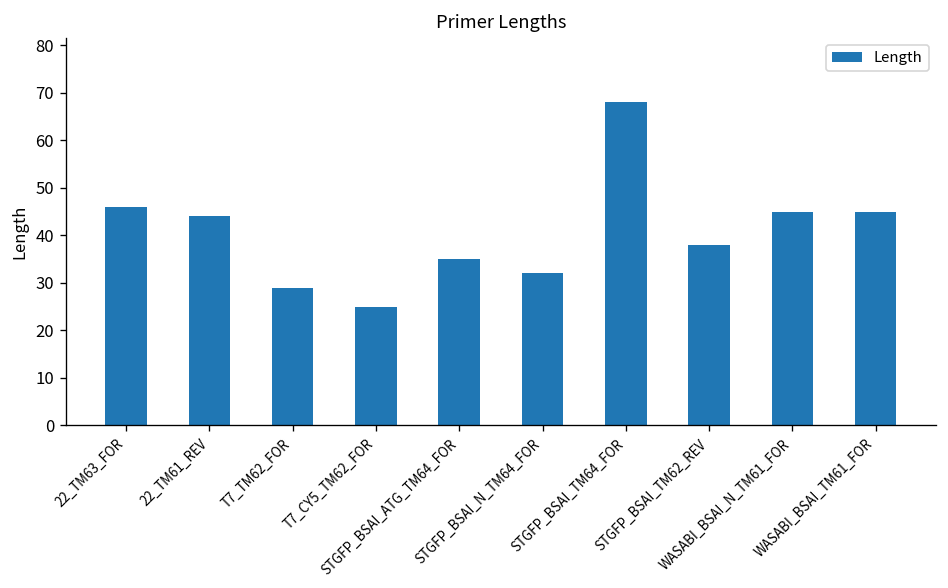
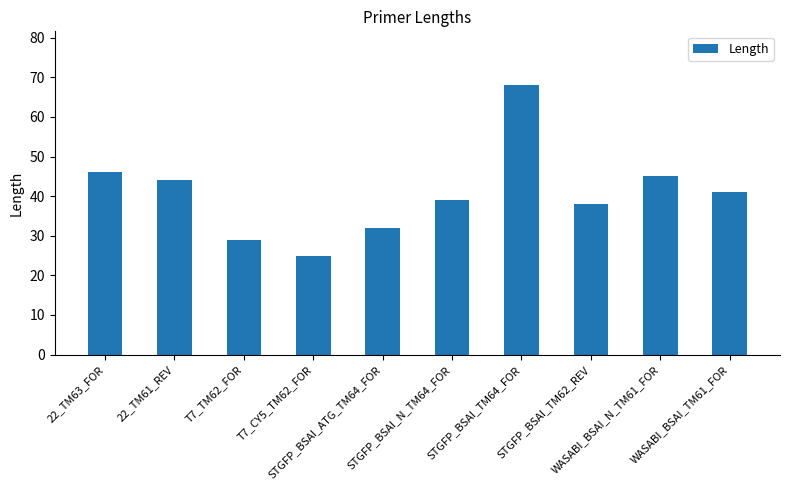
STGFP_BSAI_ATG_TM64_FOR: 35 -> 32
STGFP_BSAI_N_TM64_FOR: 32 -> 39
WASABI_BSAI_TM61_FOR: 45 -> 41
